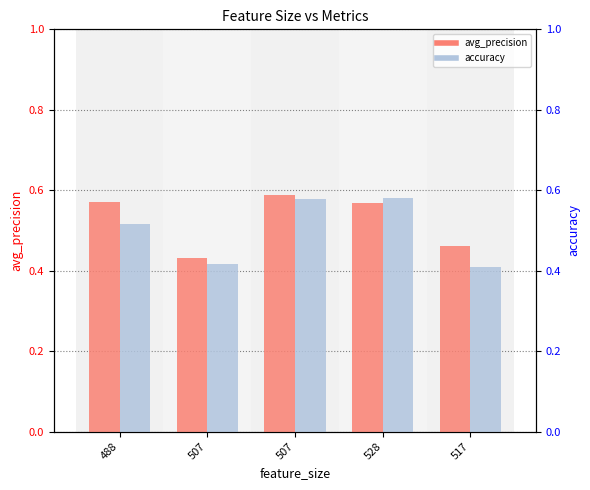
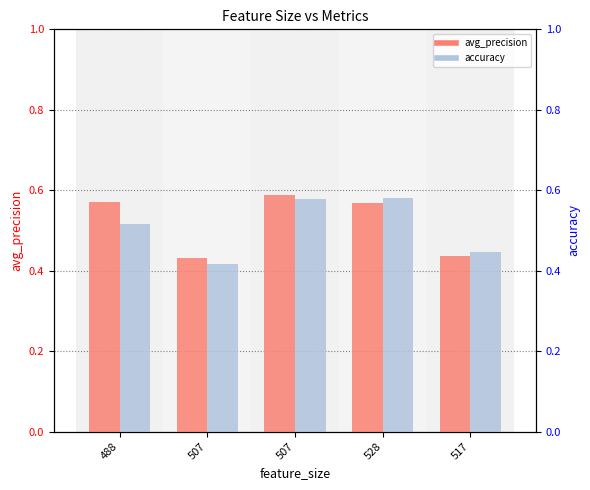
avg_precision, 517: 0.46 -> 0.44
accuracy, 517: 0.41 -> 0.45
